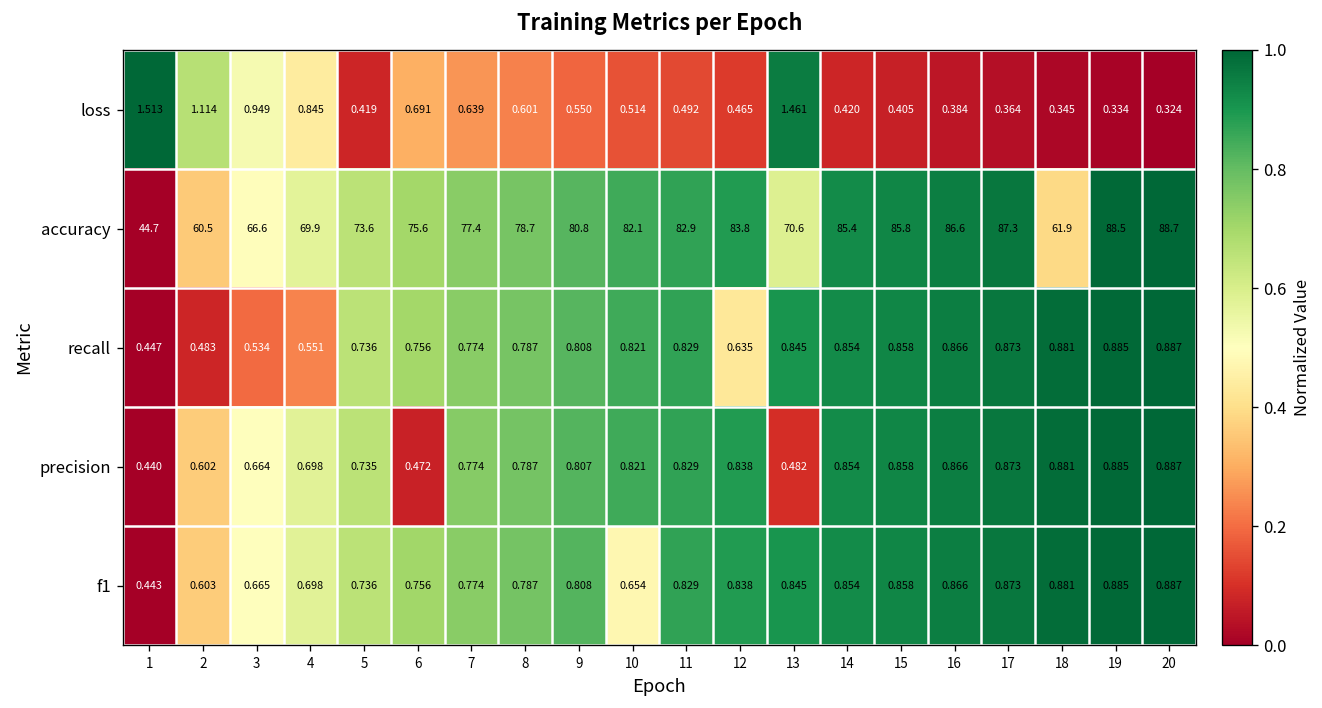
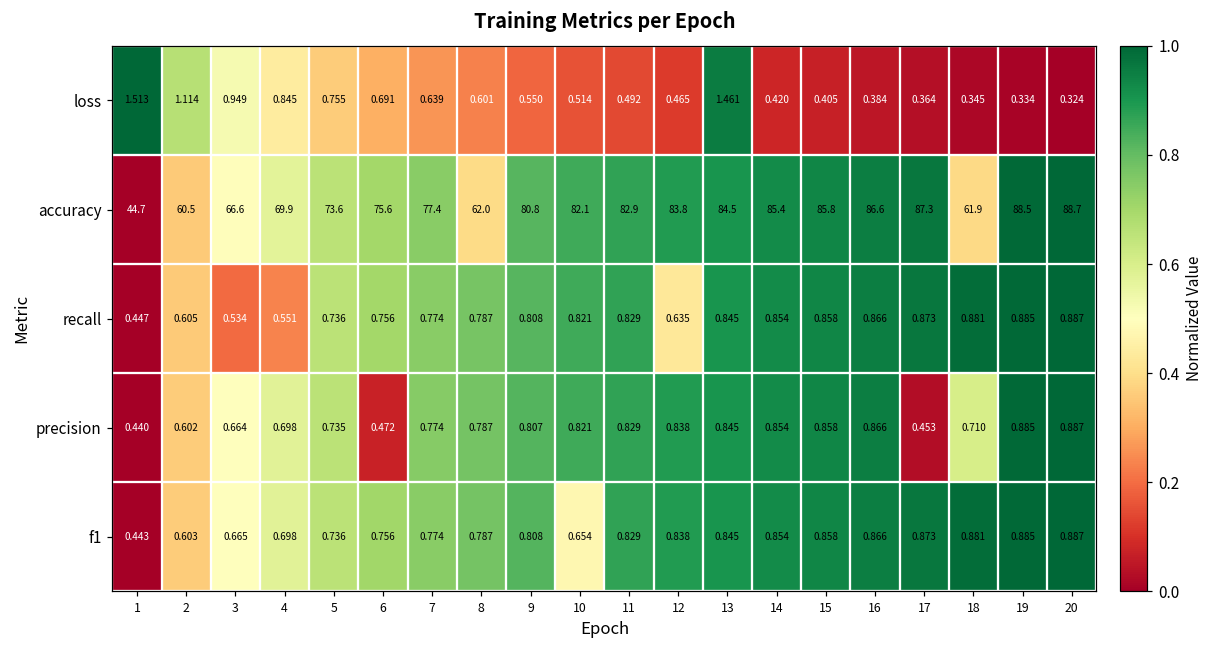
loss, 5: 0.419 -> 0.755
accuracy, 8: 78.7 -> 62.0
accuracy, 13: 70.6 -> 84.5
recall, 2: 0.483 -> 0.605
precision, 13: 0.482 -> 0.845
precision, 17: 0.873 -> 0.453
precision, 18: 0.881 -> 0.710
